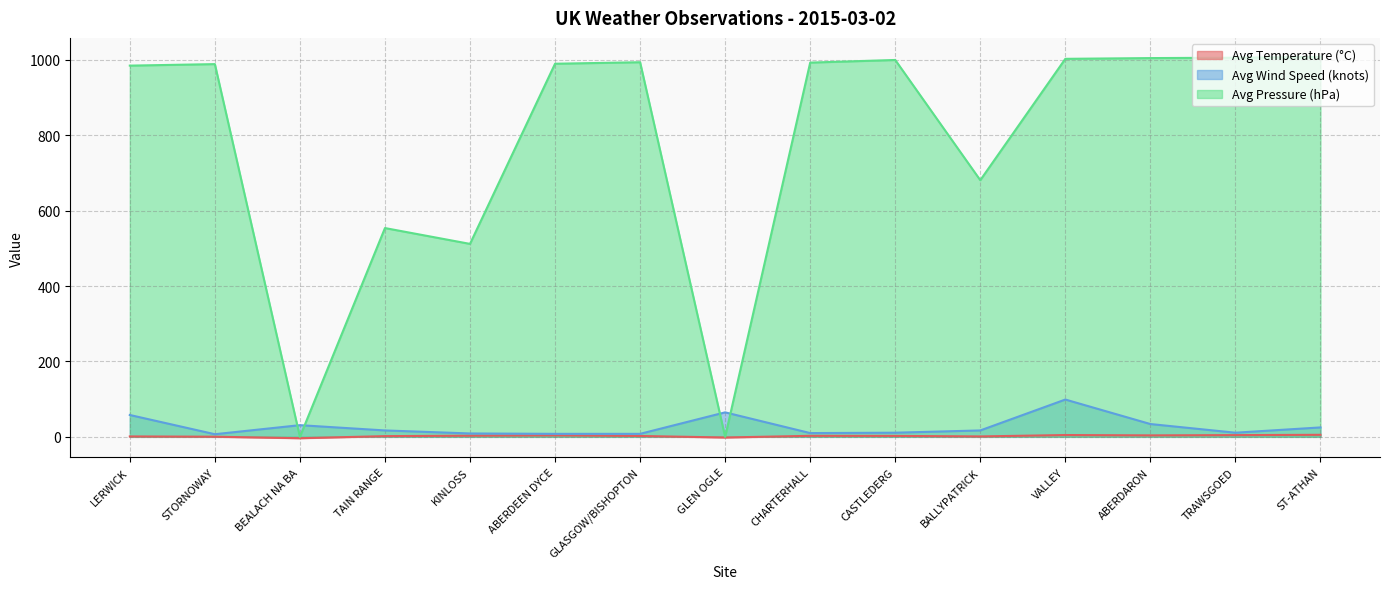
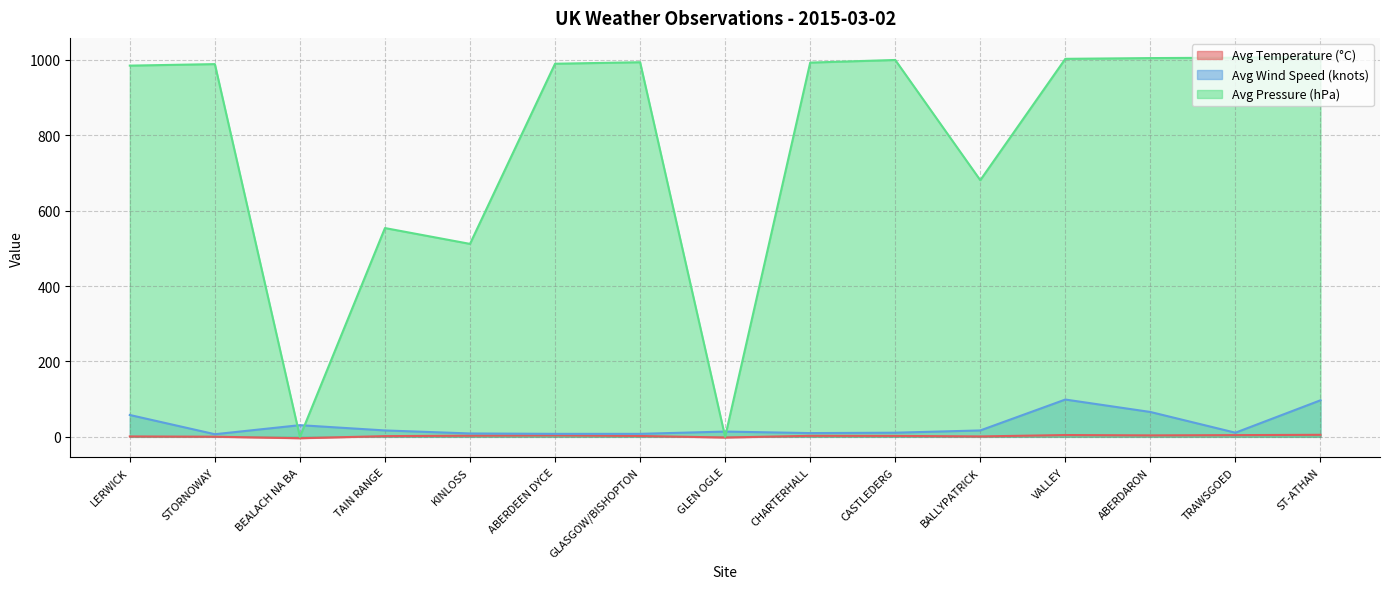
Avg Wind Speed (knots), GLEN OGLE: 70 -> 10
Avg Wind Speed (knots), ABERDARON: 30 -> 70
Avg Wind Speed (knots), ST-ATHAN: 30 -> 100
